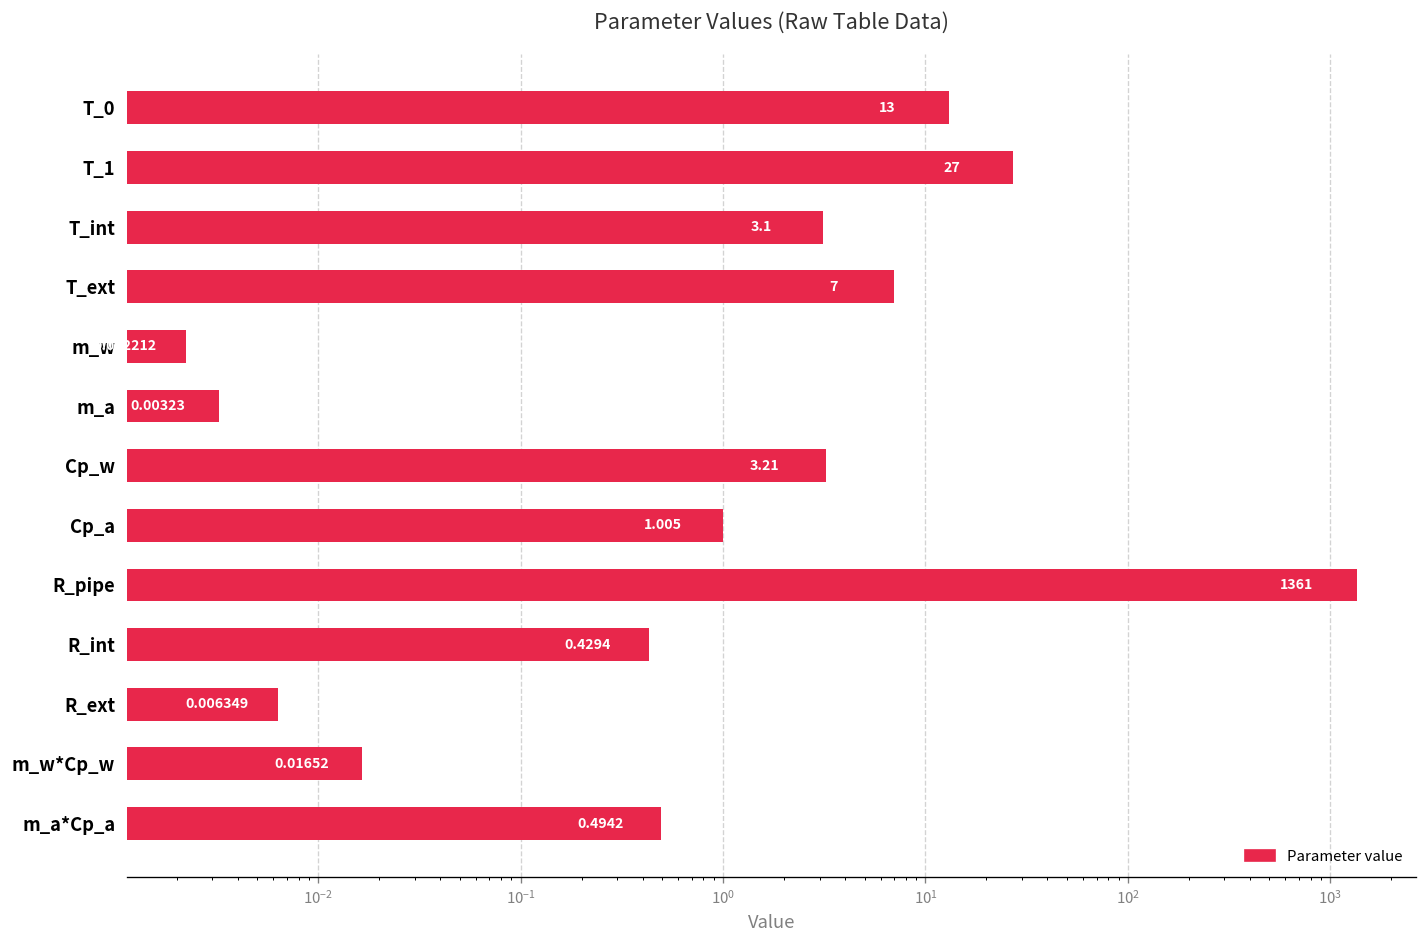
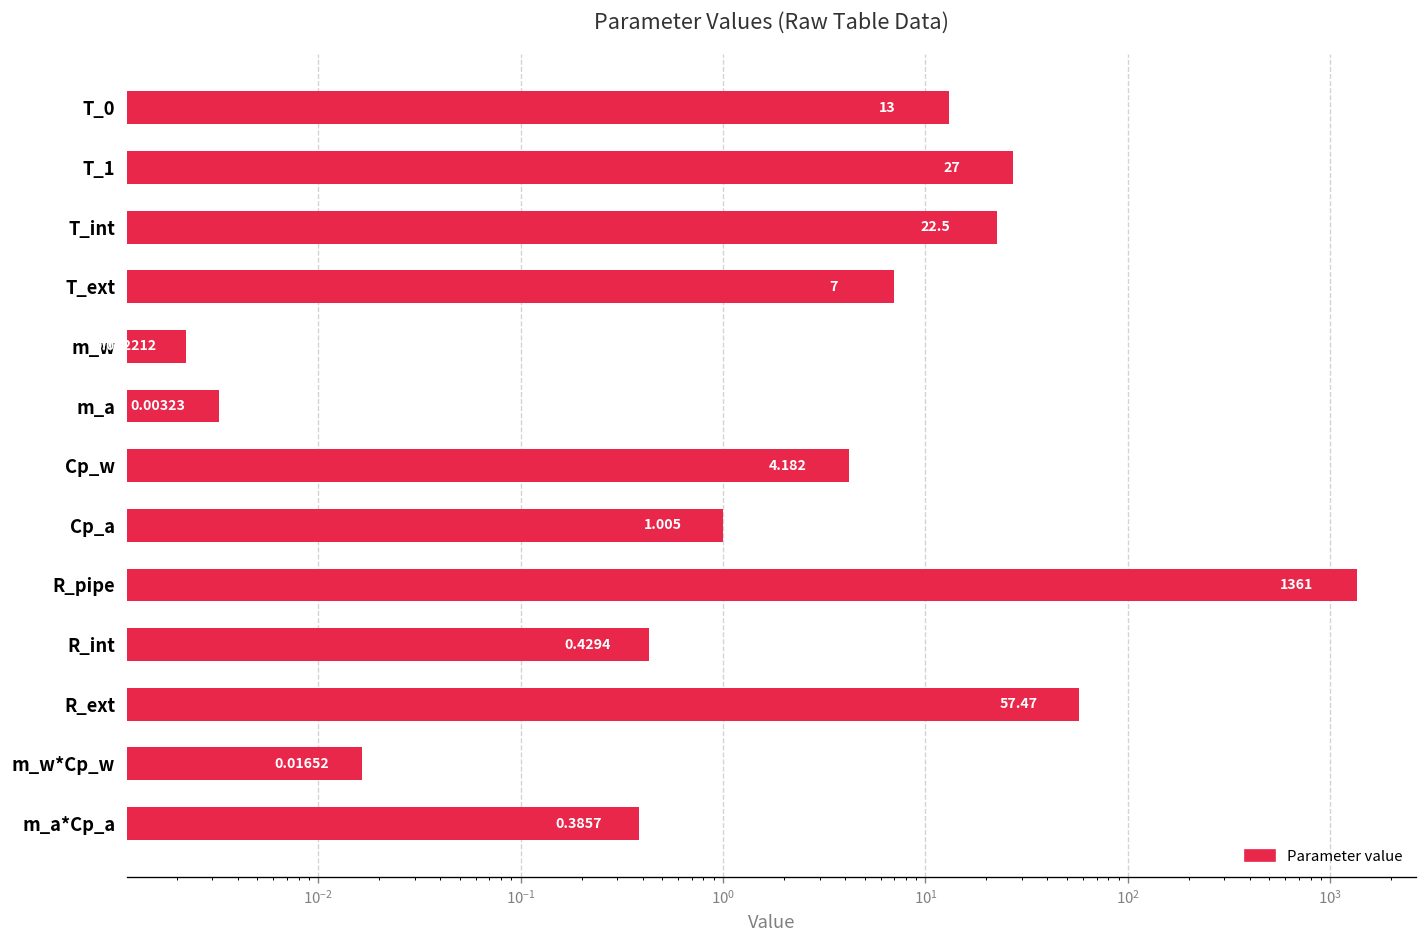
T_int: 3.1 -> 22.5
Cp_w: 3.21 -> 4.182
R_ext: 0.006349 -> 57.47
m_a*Cp_a: 0.4942 -> 0.3857
